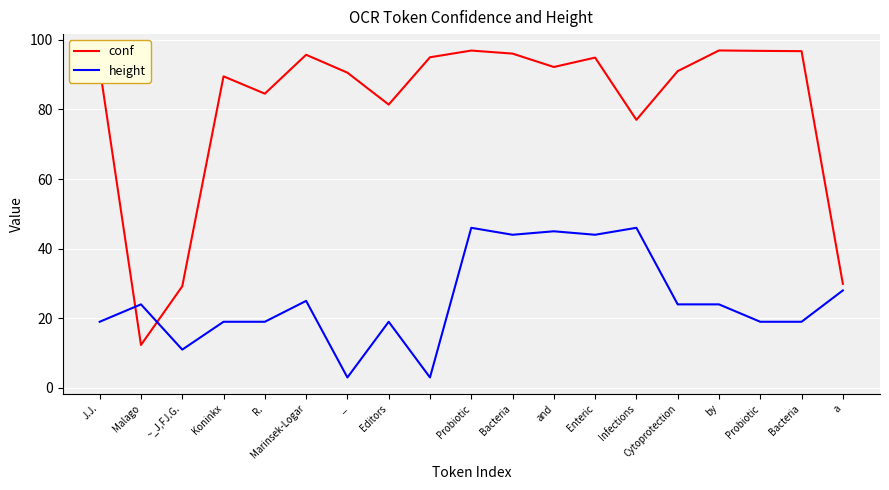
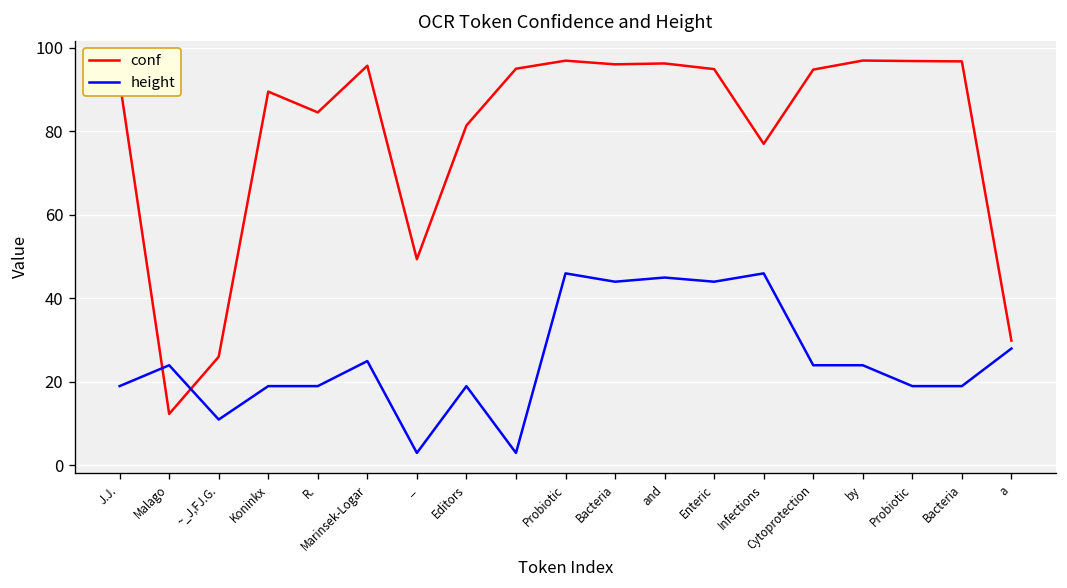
conf, ~_J,FJ.G.: 29 -> 26
conf, _: 91 -> 49
conf, and: 92 -> 96
conf, Cytoprotection: 91 -> 95
